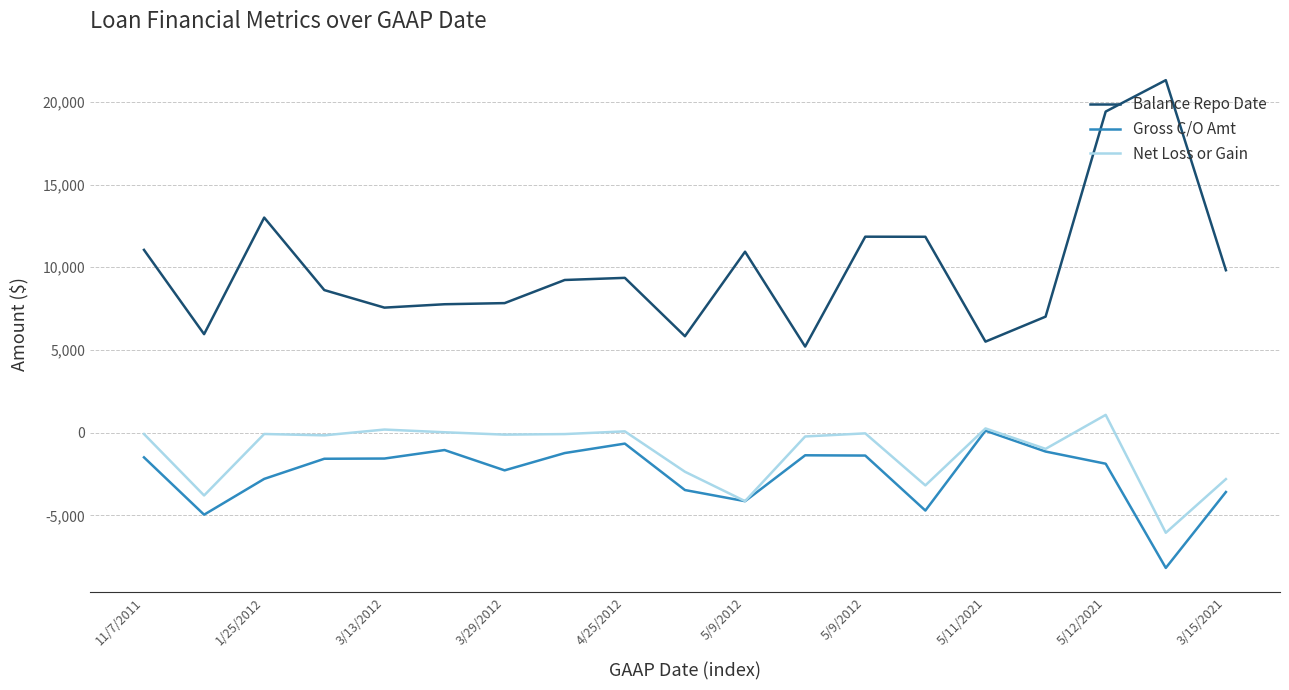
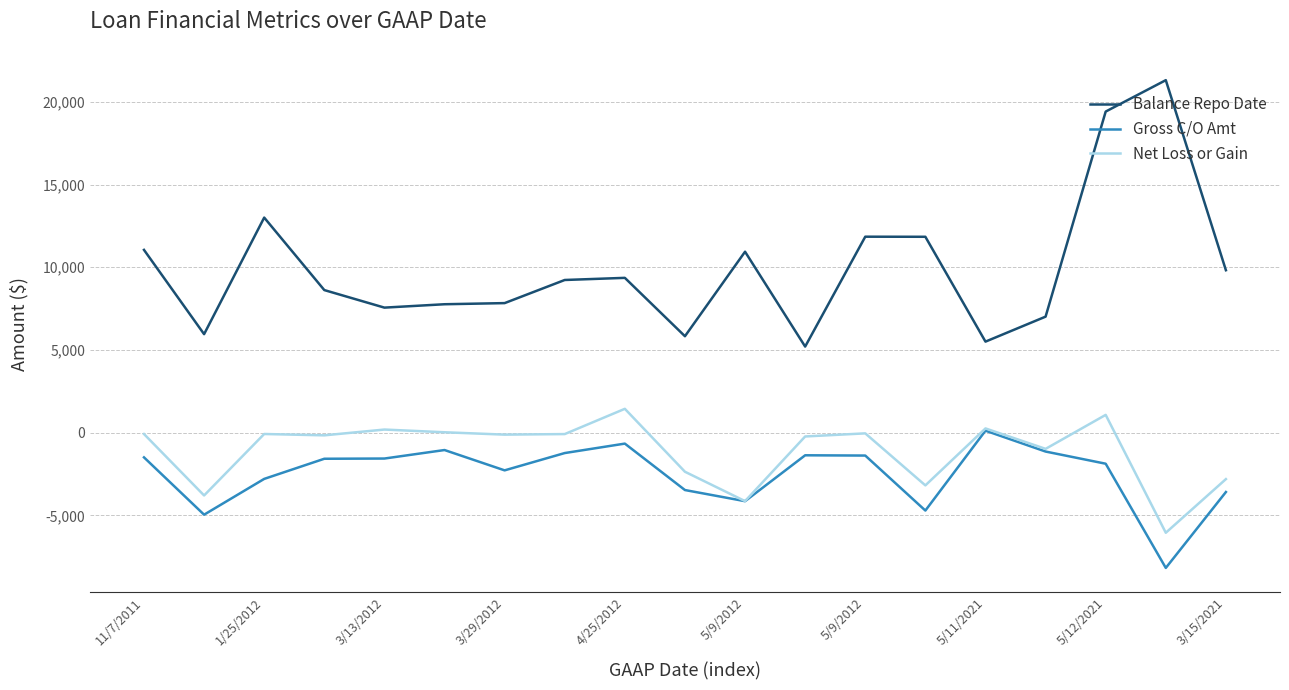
Net Loss or Gain, 4/25/2012: 100 -> 1,400
